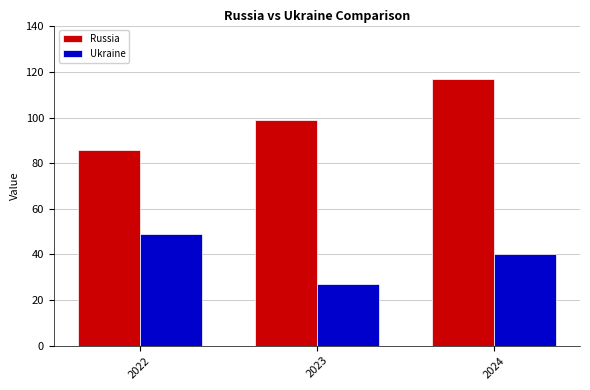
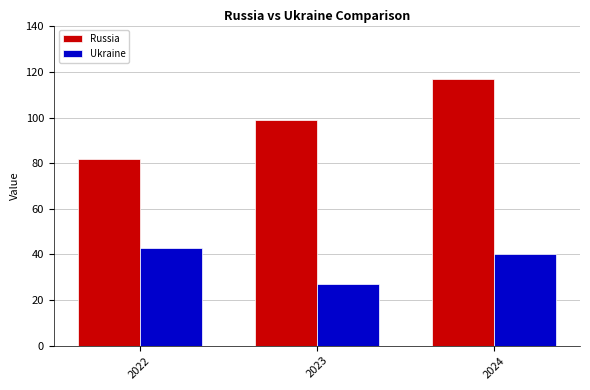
Russia, 2022: 86 -> 82
Ukraine, 2022: 49 -> 43
